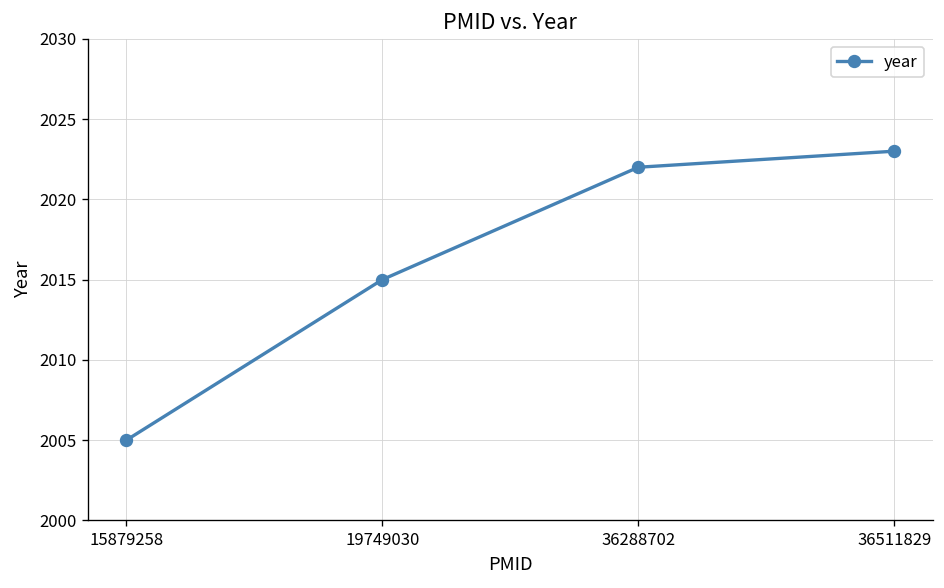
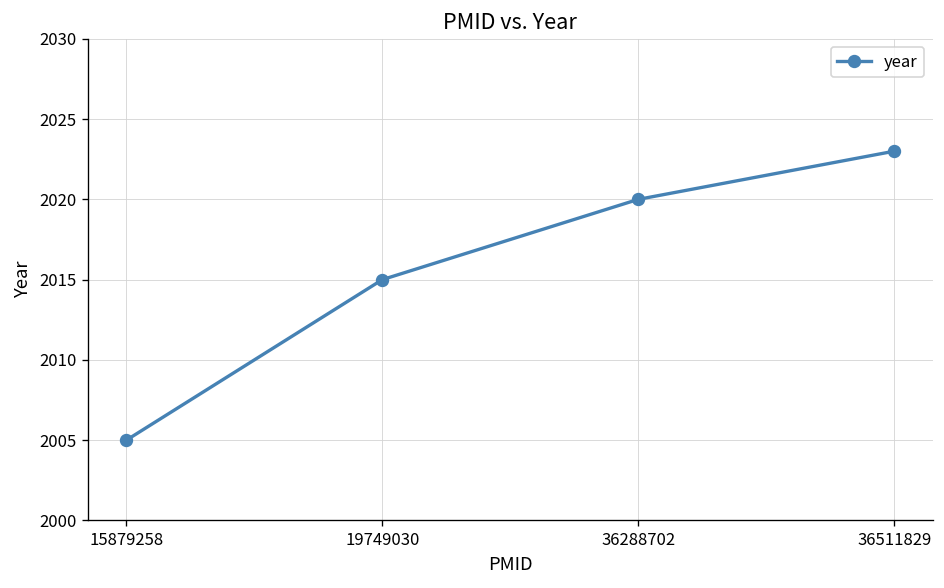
36288702: 2022 -> 2020
